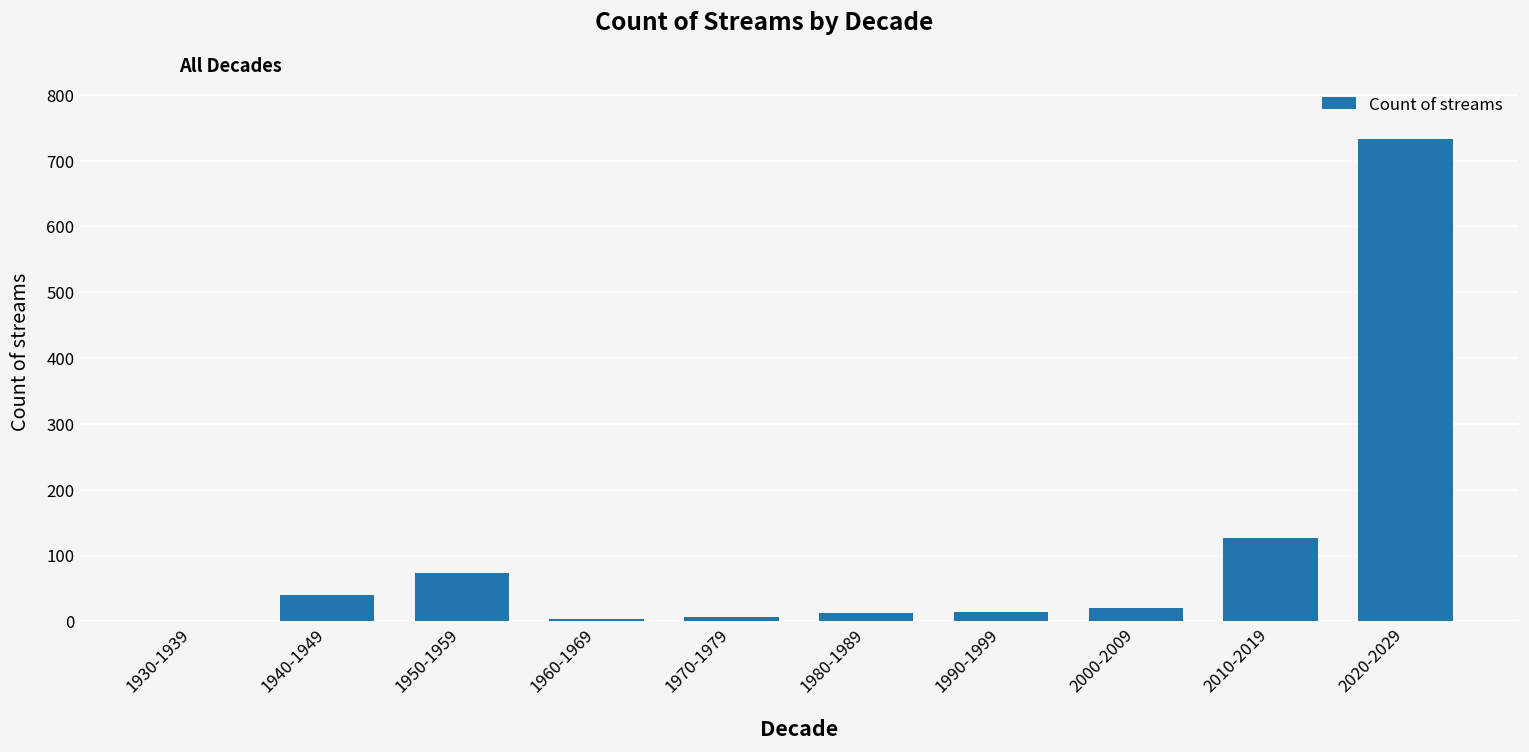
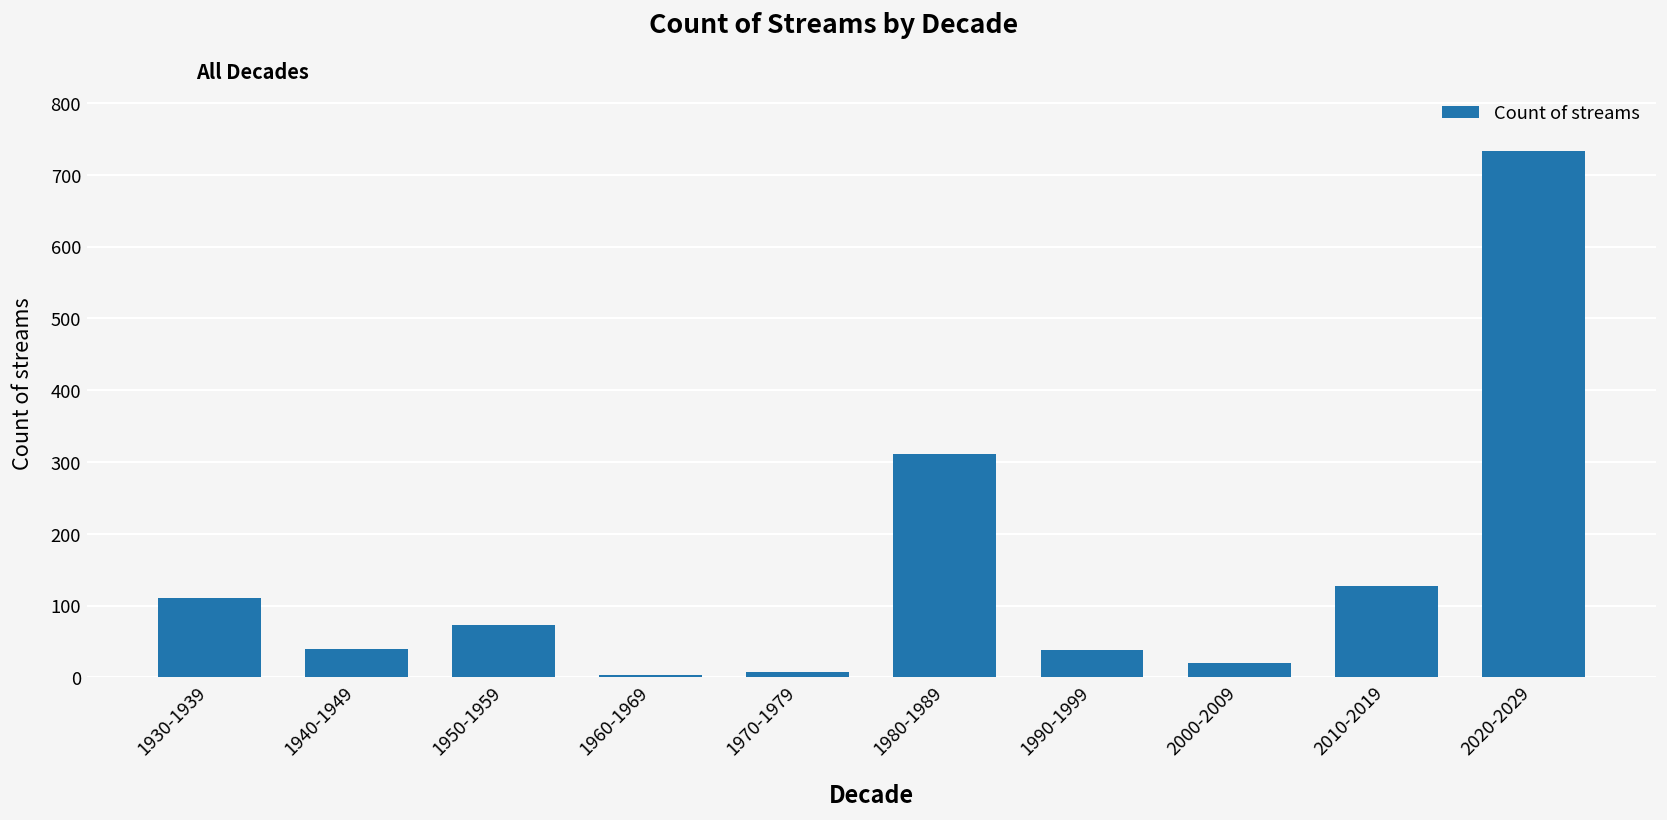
1930-1939: 0 -> 110
1980-1989: 10 -> 310
1990-1999: 10 -> 40
